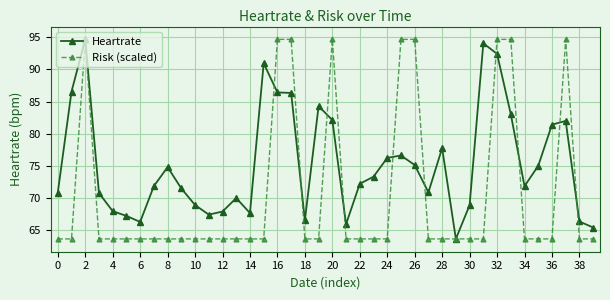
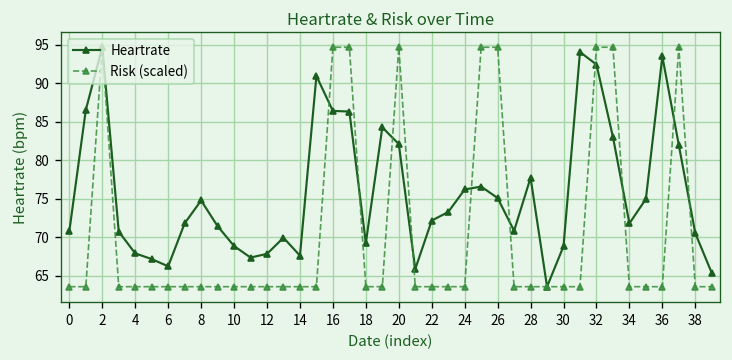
Heartrate, 18: 66 -> 69
Heartrate, 36: 81 -> 94
Heartrate, 38: 66 -> 71
